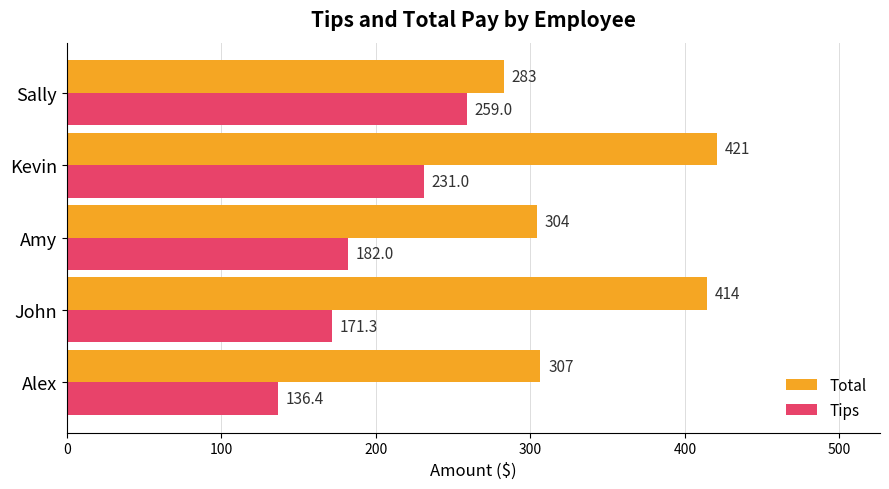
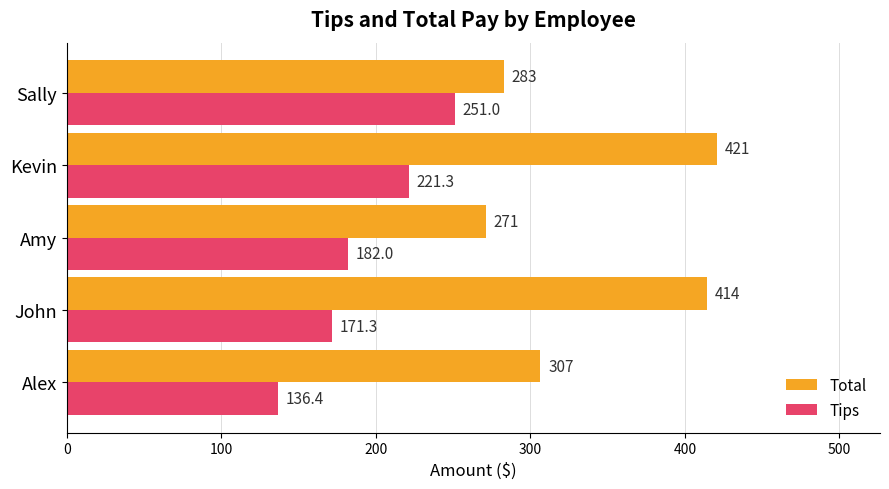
Tips, Sally: 259.0 -> 251.0
Tips, Kevin: 231.0 -> 221.3
Total, Amy: 304 -> 271
